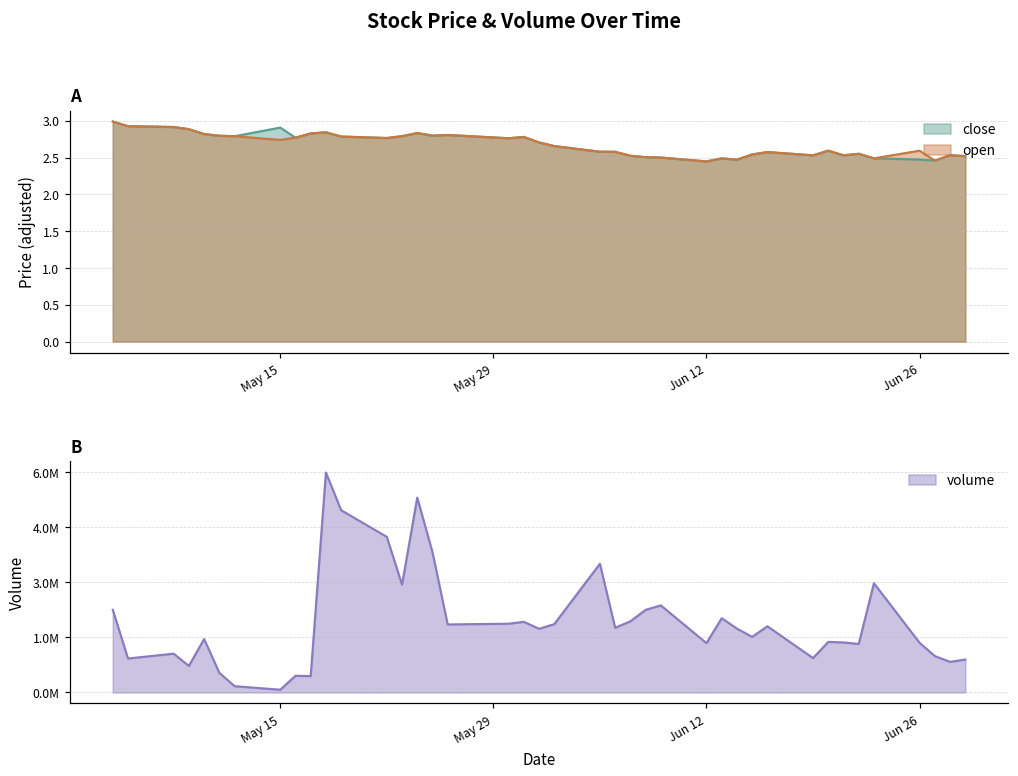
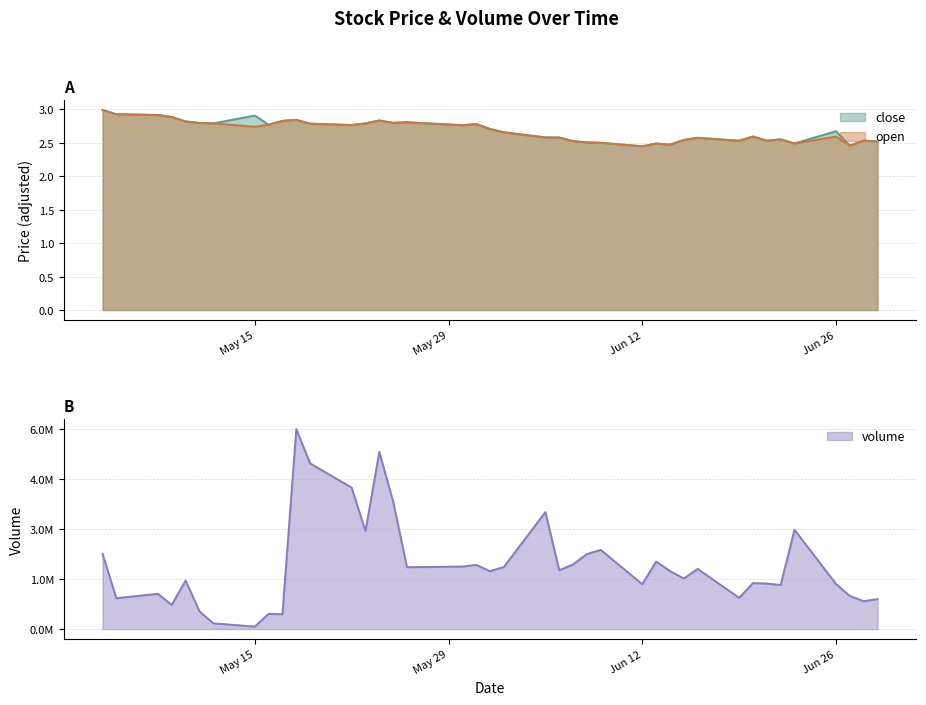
A, close, Jun 26: 2.5 -> 2.7
